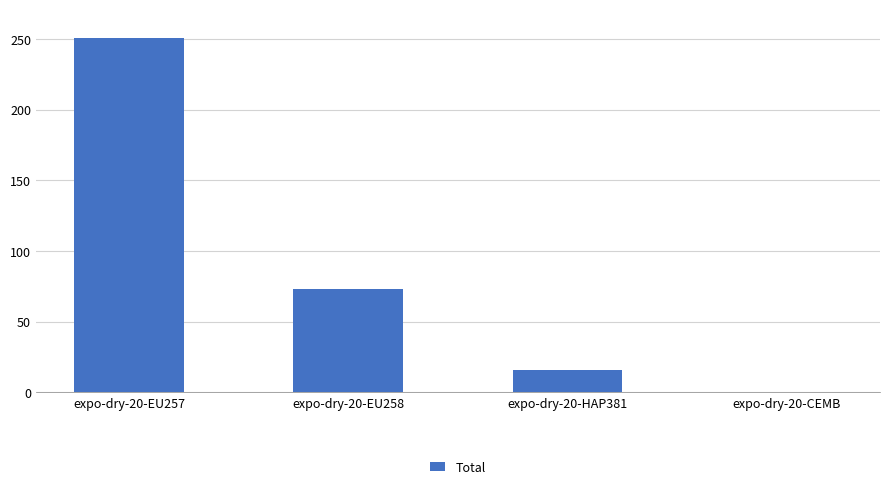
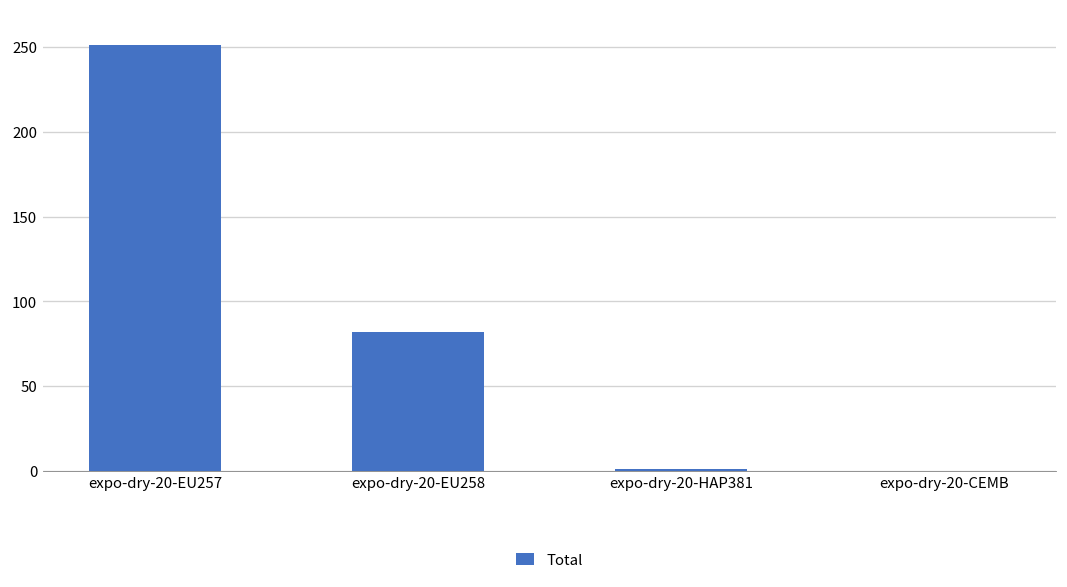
expo-dry-20-EU258: 73 -> 82
expo-dry-20-HAP381: 16 -> 1
